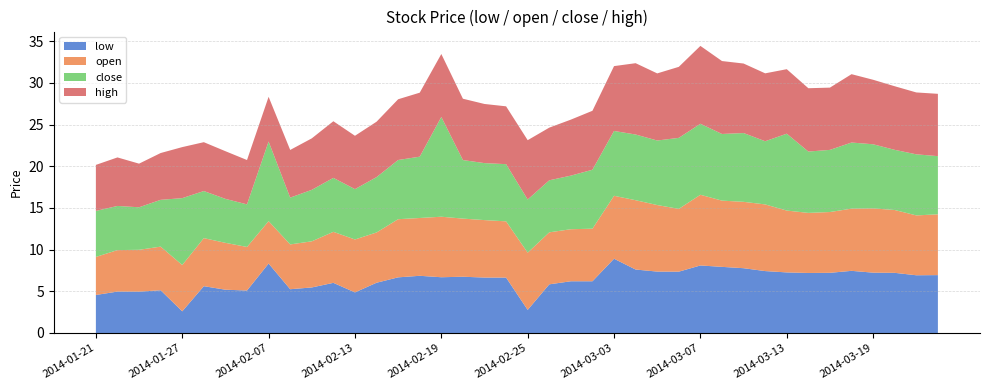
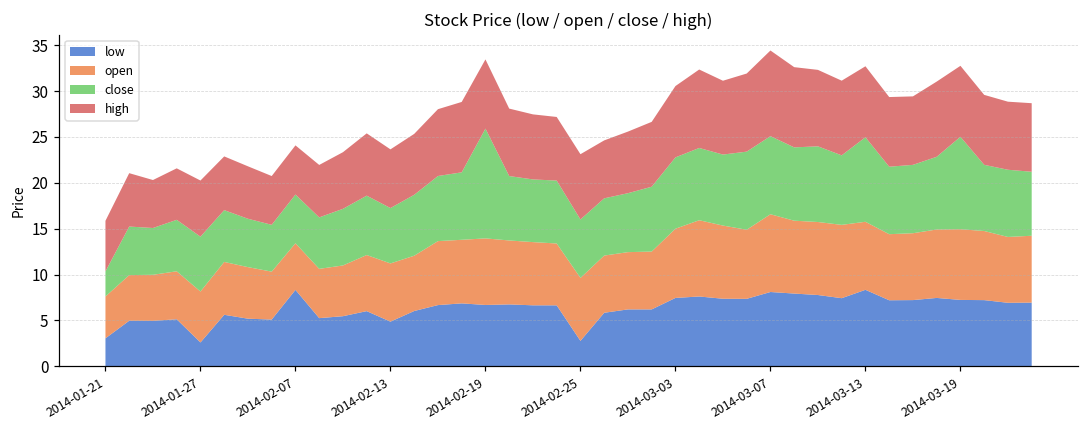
low, 2014-01-21: 5 -> 3
close, 2014-01-21: 6 -> 3
close, 2014-01-27: 8 -> 6
close, 2014-02-07: 10 -> 5
low, 2014-03-03: 9 -> 7
low, 2014-03-13: 7 -> 8
close, 2014-03-19: 8 -> 10
